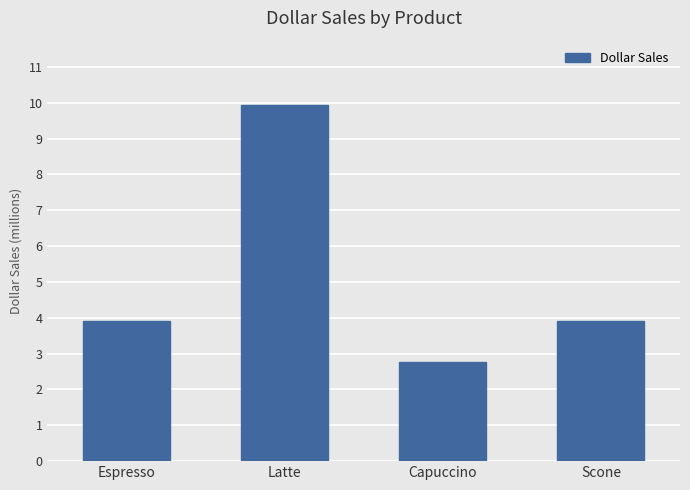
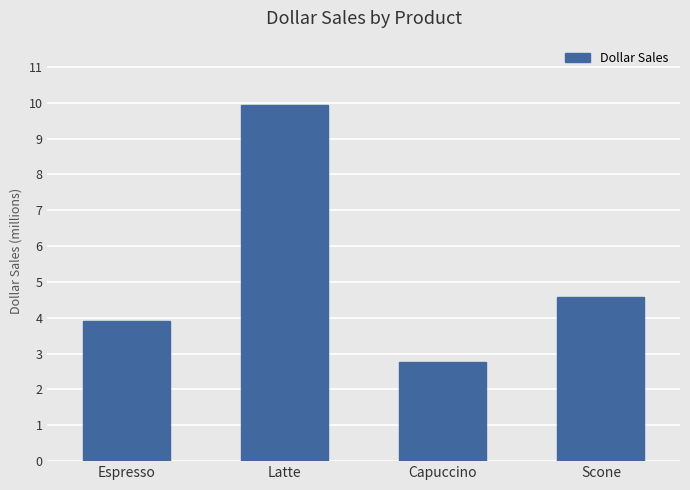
Scone: 3.9 -> 4.6
